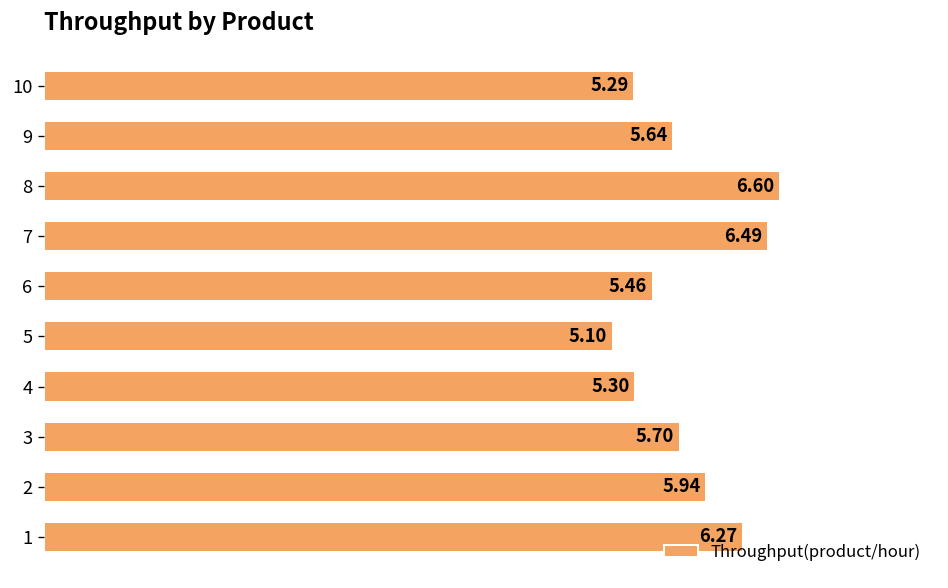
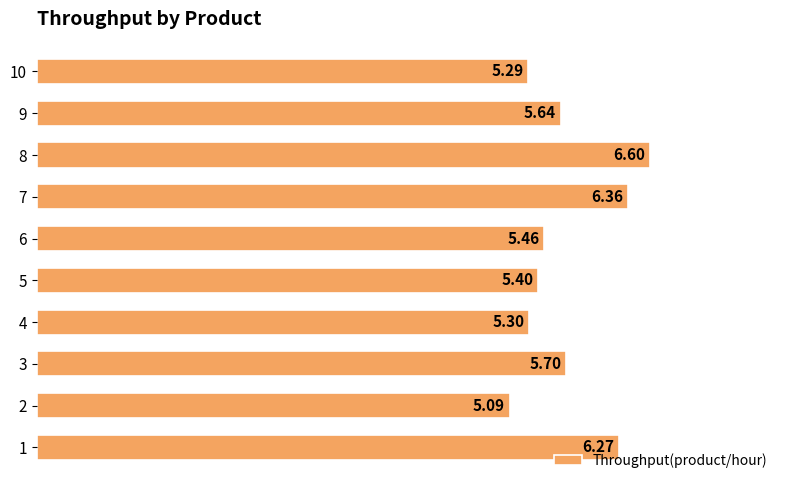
7: 6.49 -> 6.36
5: 5.10 -> 5.40
2: 5.94 -> 5.09
